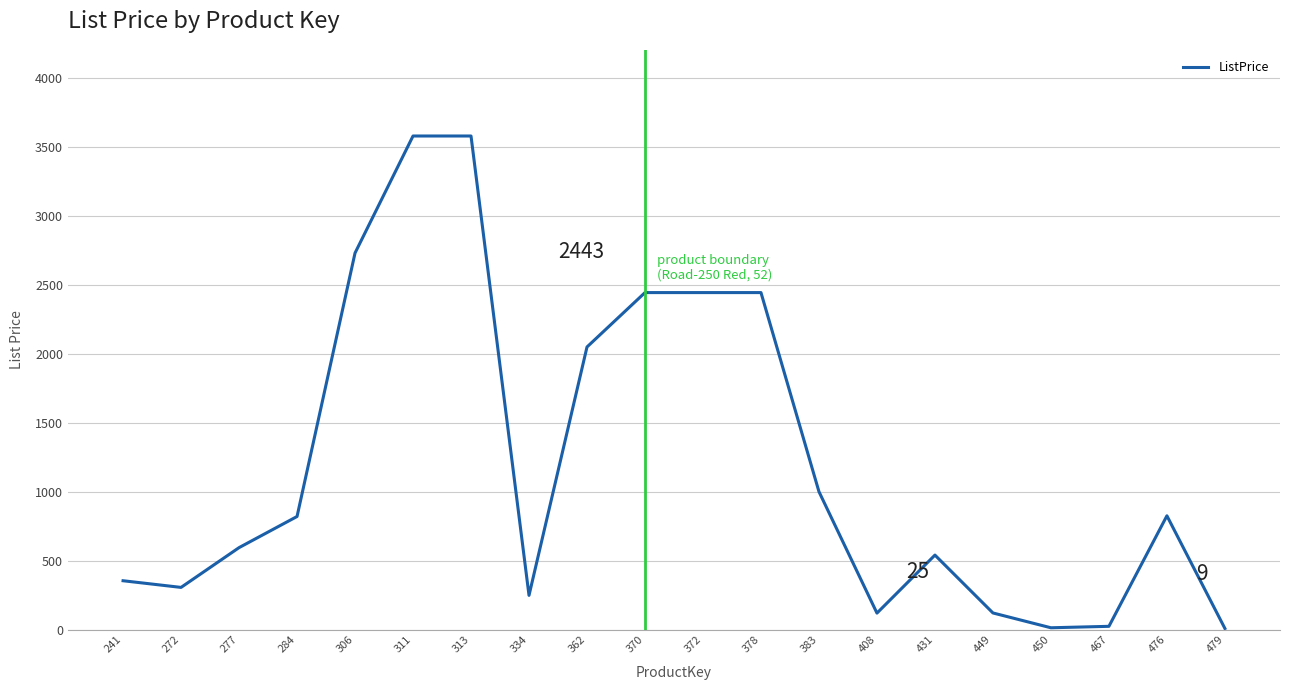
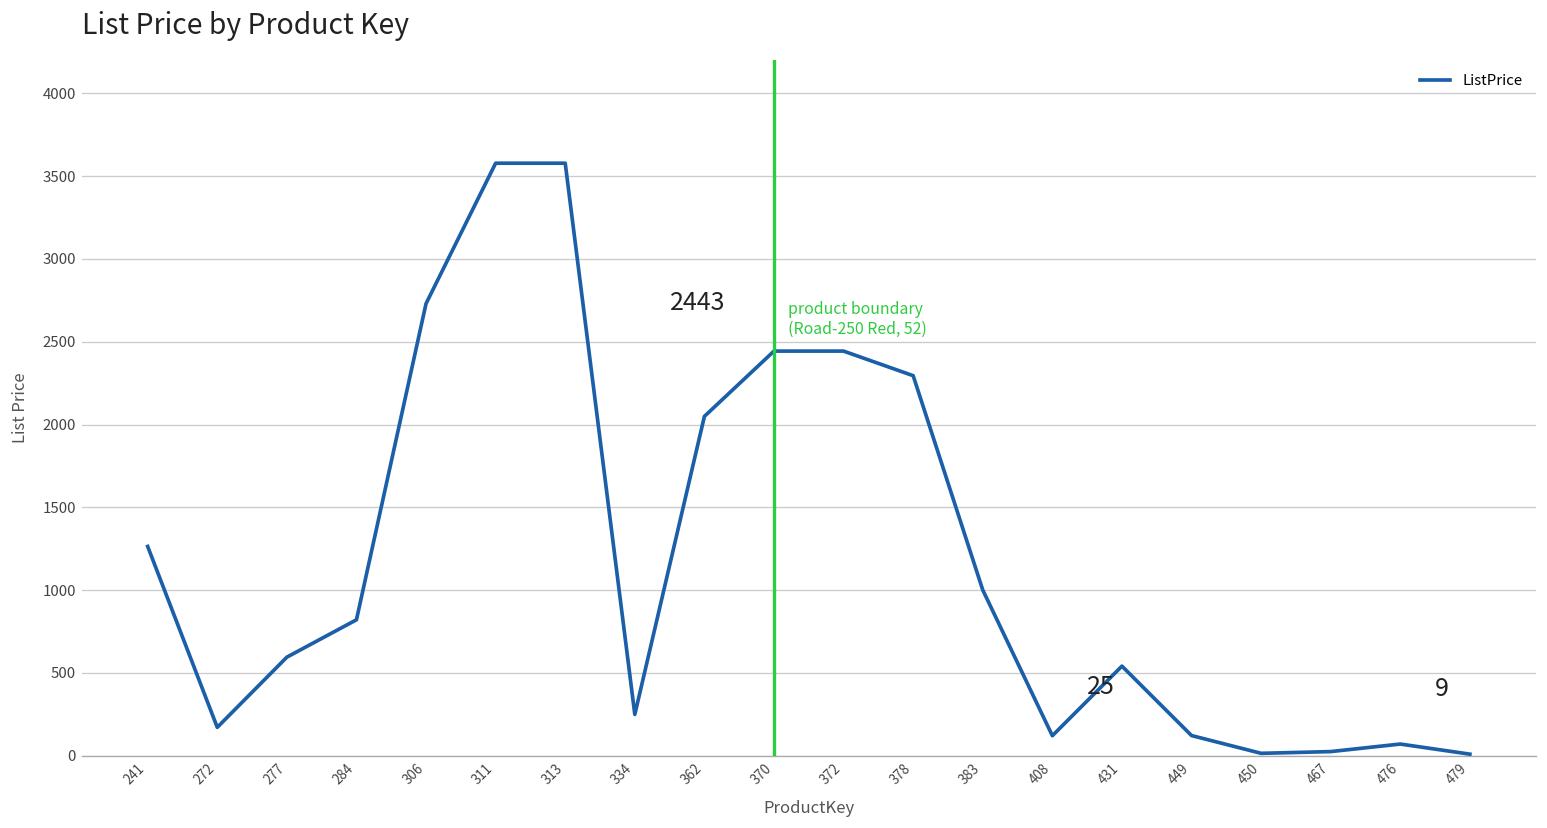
241: 350 -> 1260
272: 310 -> 170
378: 2440 -> 2290
476: 830 -> 70
